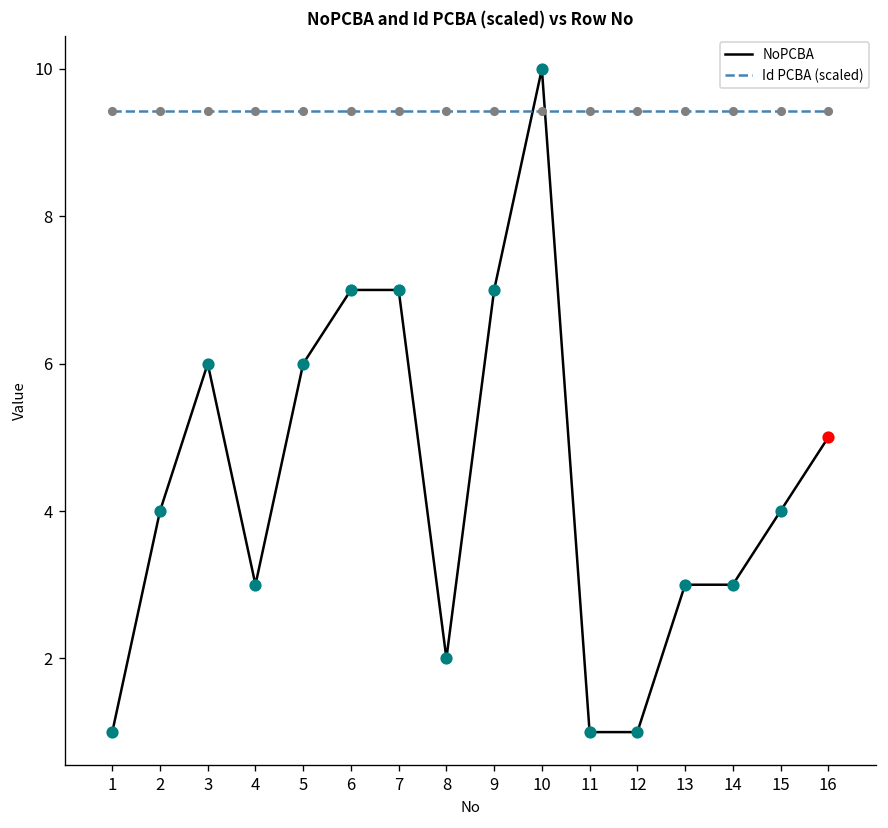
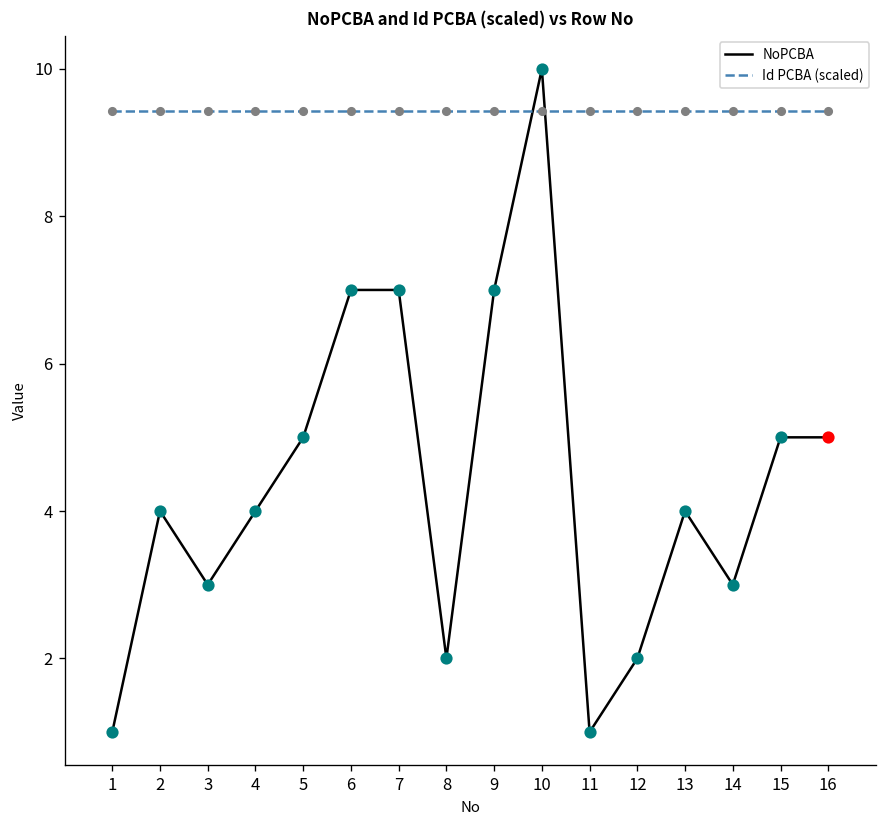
NoPCBA, 3: 6 -> 3
NoPCBA, 4: 3 -> 4
NoPCBA, 5: 6 -> 5
NoPCBA, 12: 1 -> 2
NoPCBA, 13: 3 -> 4
NoPCBA, 15: 4 -> 5
